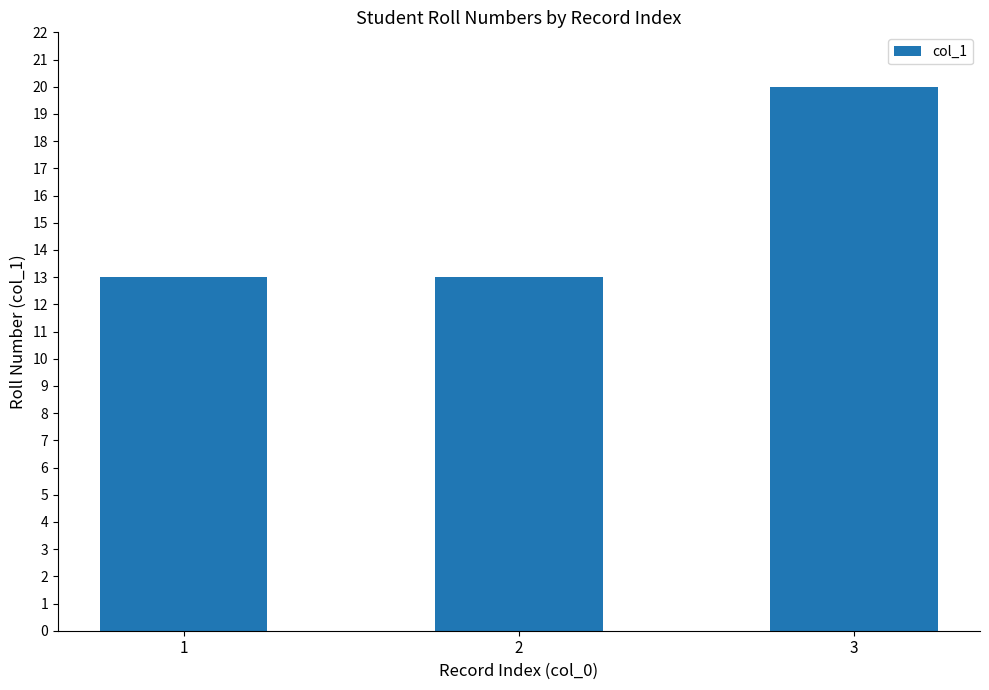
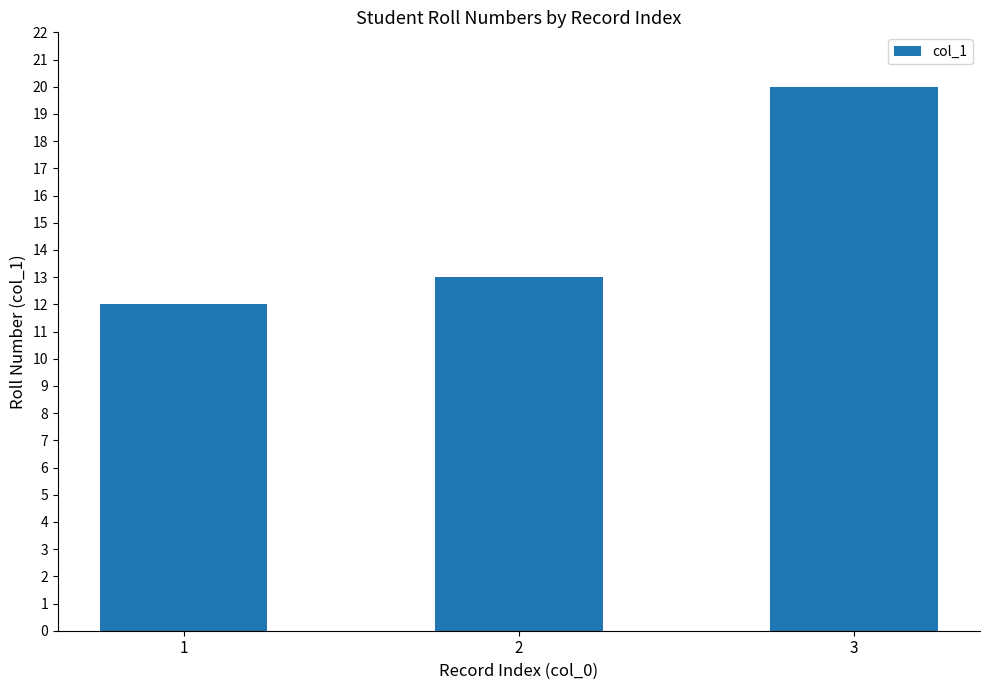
1: 13 -> 12
